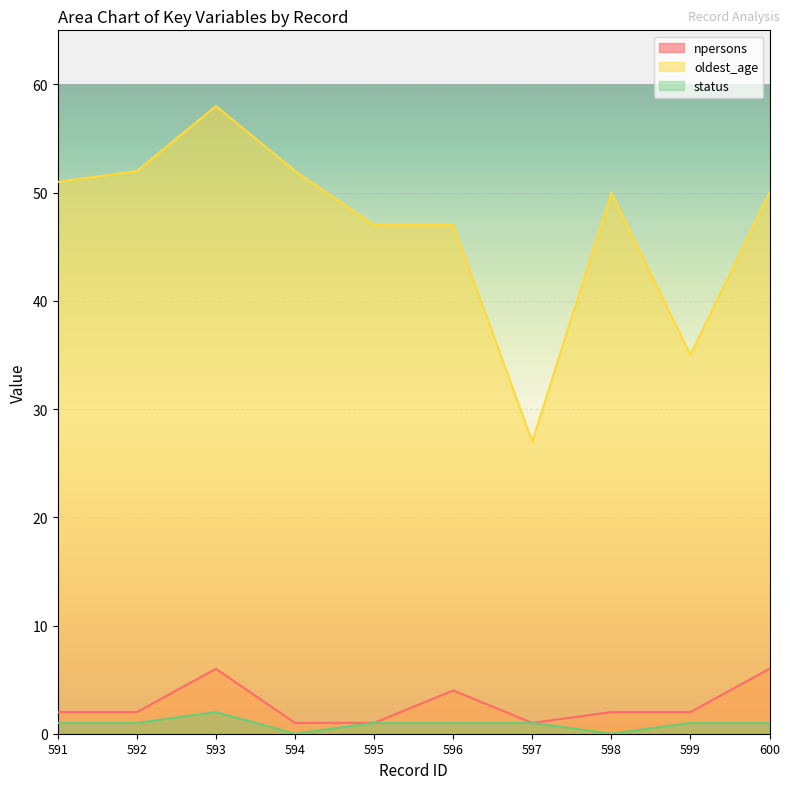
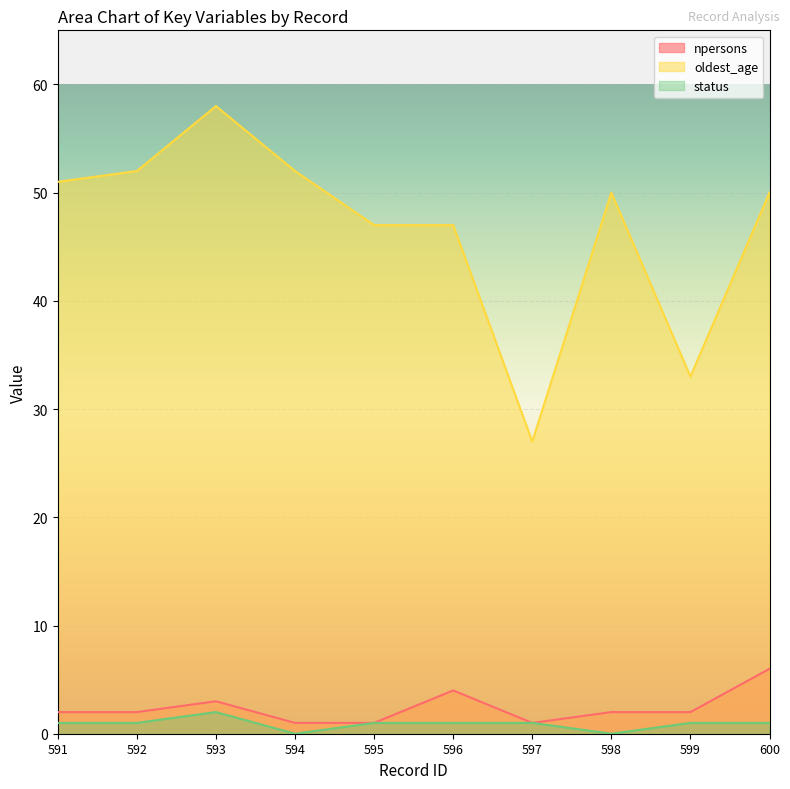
npersons, 593: 6 -> 3
oldest_age, 599: 35 -> 33
